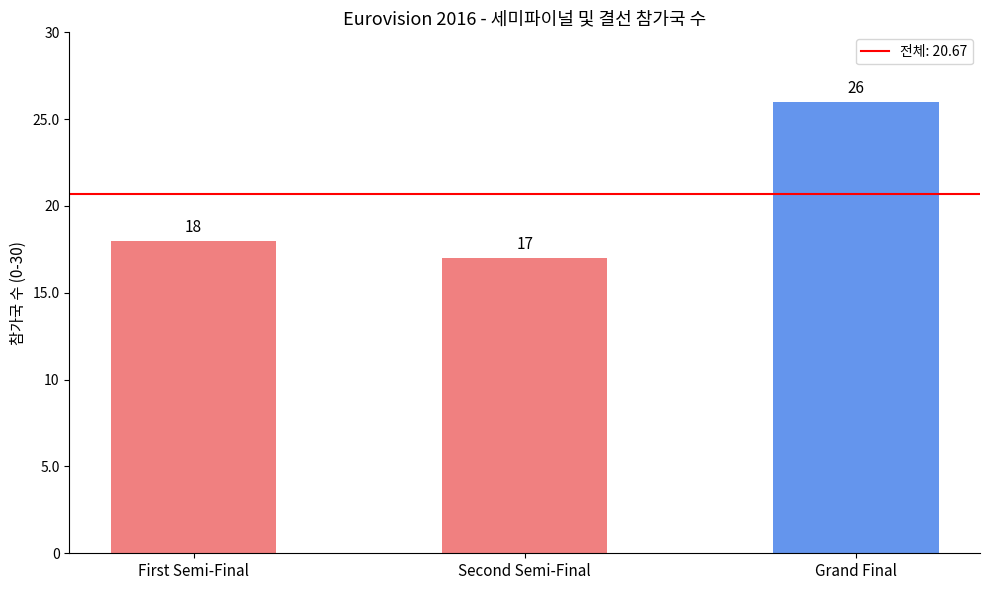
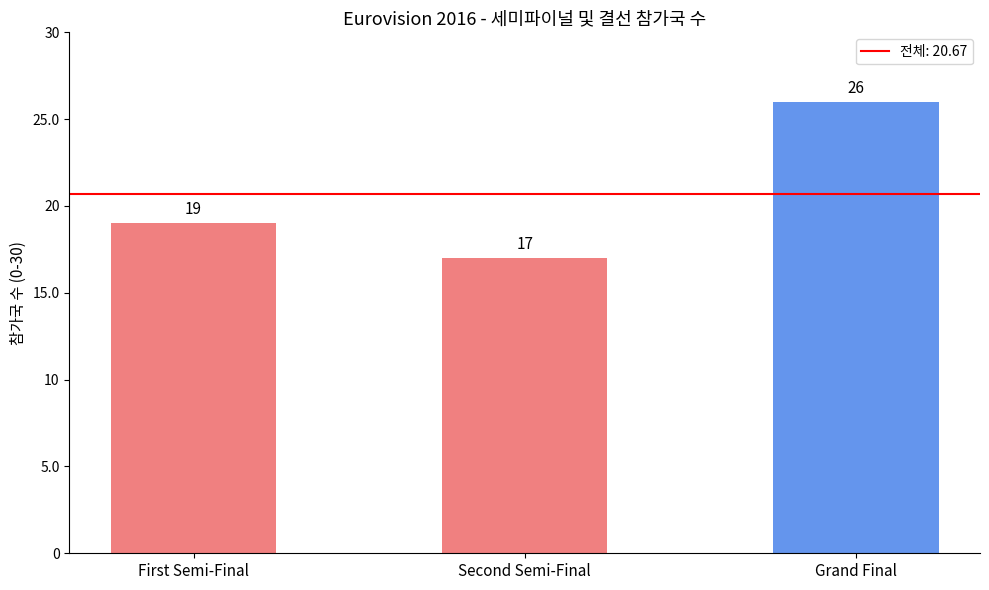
First Semi-Final: 18 -> 19
